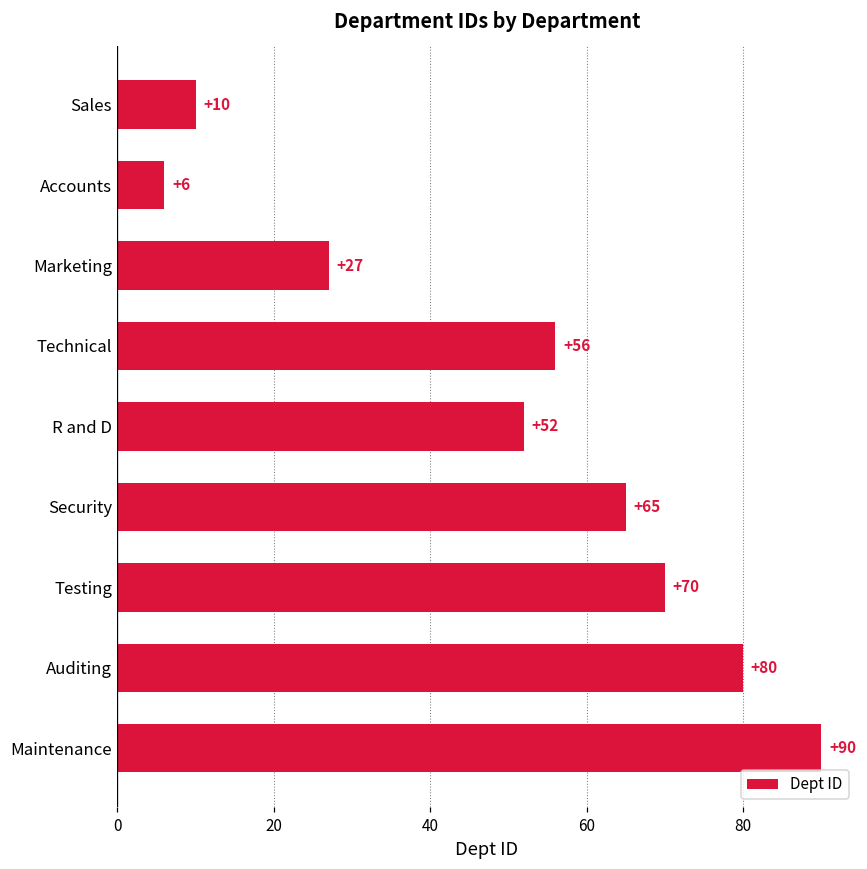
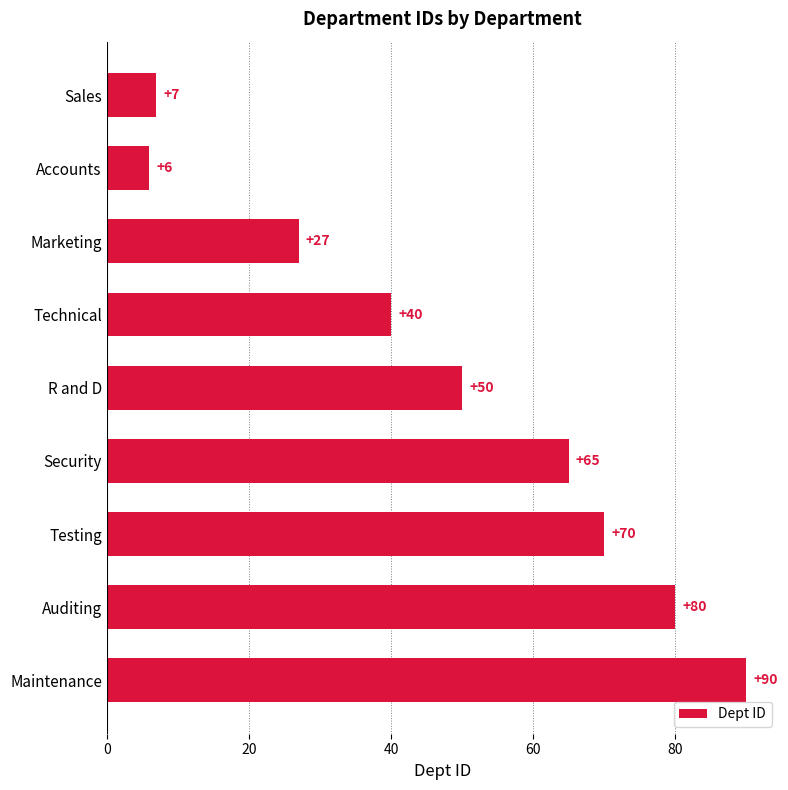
Sales: +10 -> +7
Technical: +56 -> +40
R and D: +52 -> +50
